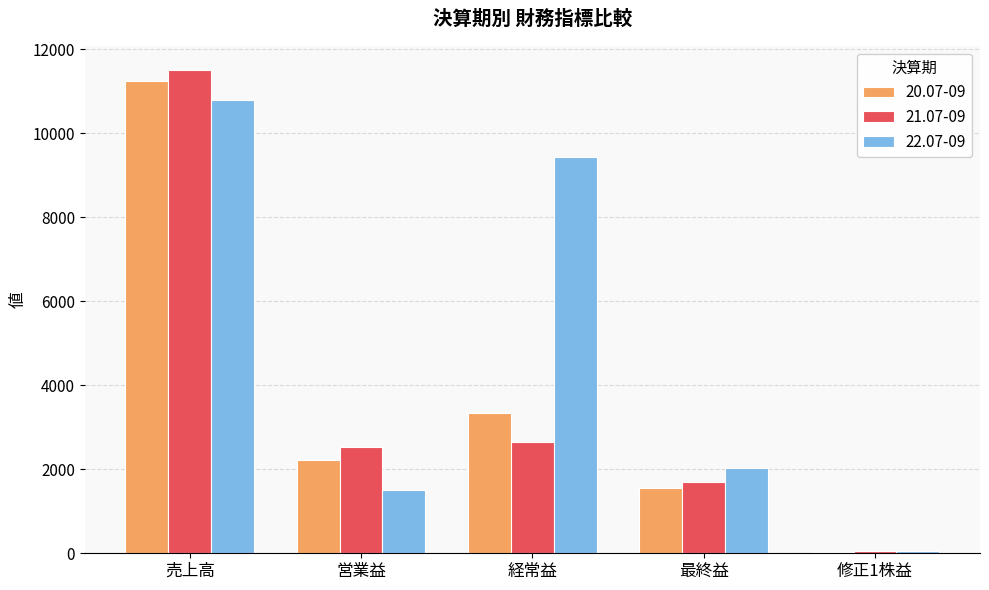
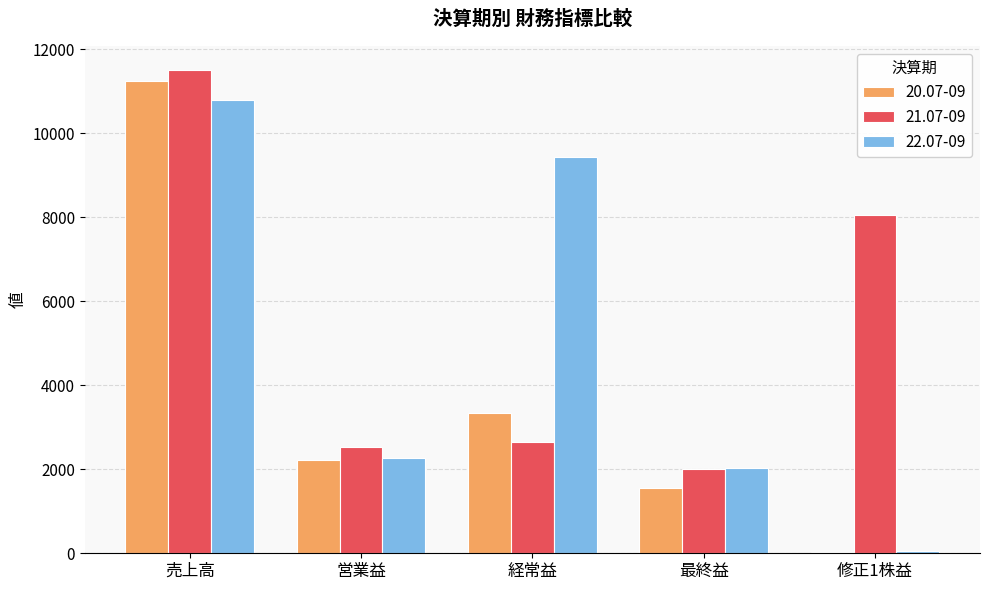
22.07-09, 営業益: 1500 -> 2300
21.07-09, 最終益: 1700 -> 2000
21.07-09, 修正1株益: 0 -> 8000
